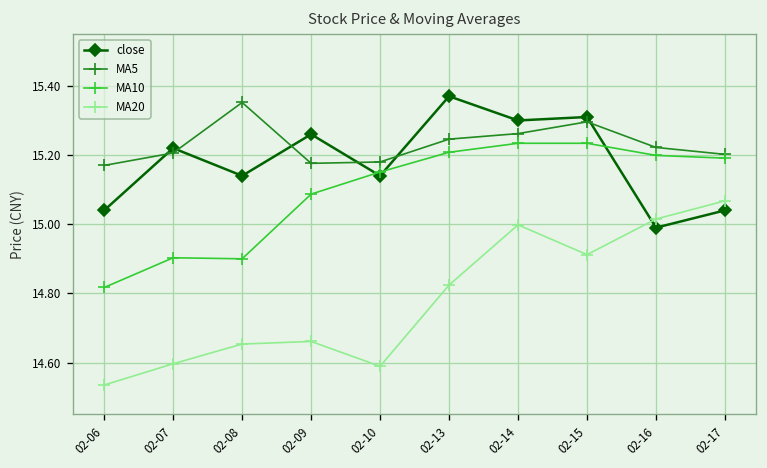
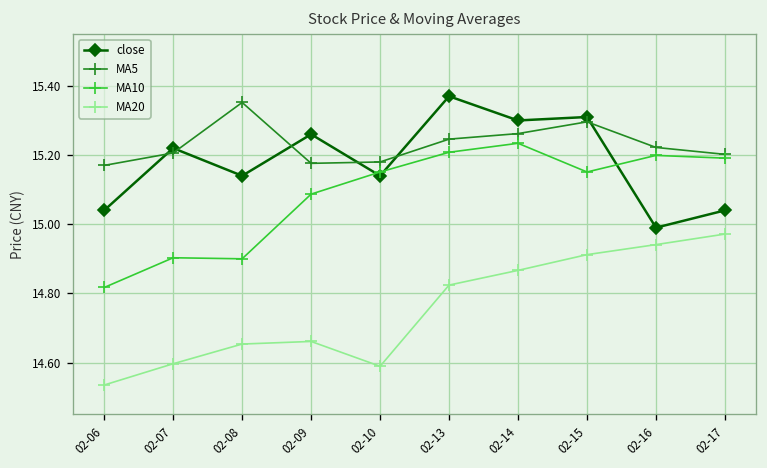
MA20, 02-14: 15.00 -> 14.87
MA10, 02-15: 15.23 -> 15.15
MA20, 02-16: 15.02 -> 14.94
MA20, 02-17: 15.07 -> 14.97
